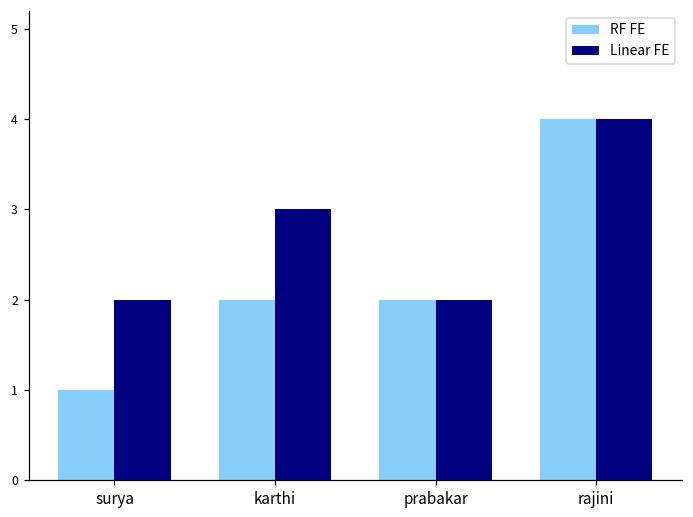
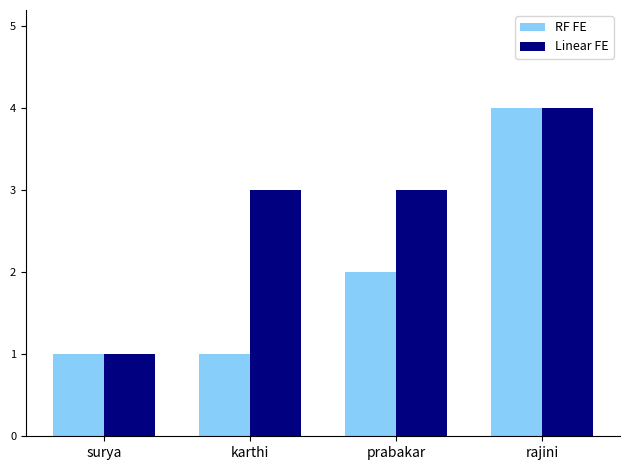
Linear FE, surya: 2 -> 1
RF FE, karthi: 2 -> 1
Linear FE, prabakar: 2 -> 3
